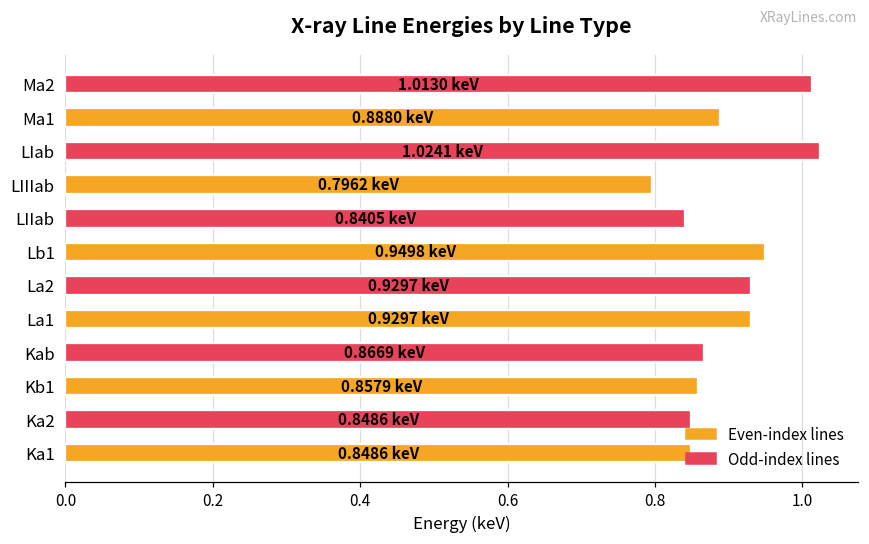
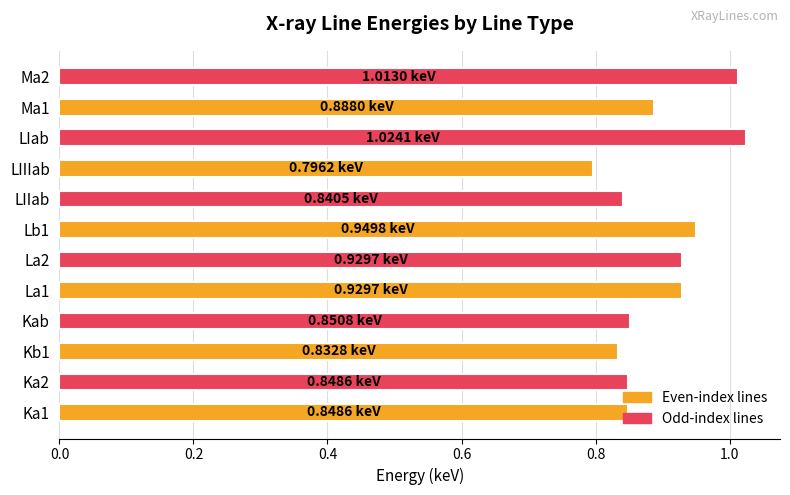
Kab: 0.8669 -> 0.8508
Kb1: 0.8579 -> 0.8328
